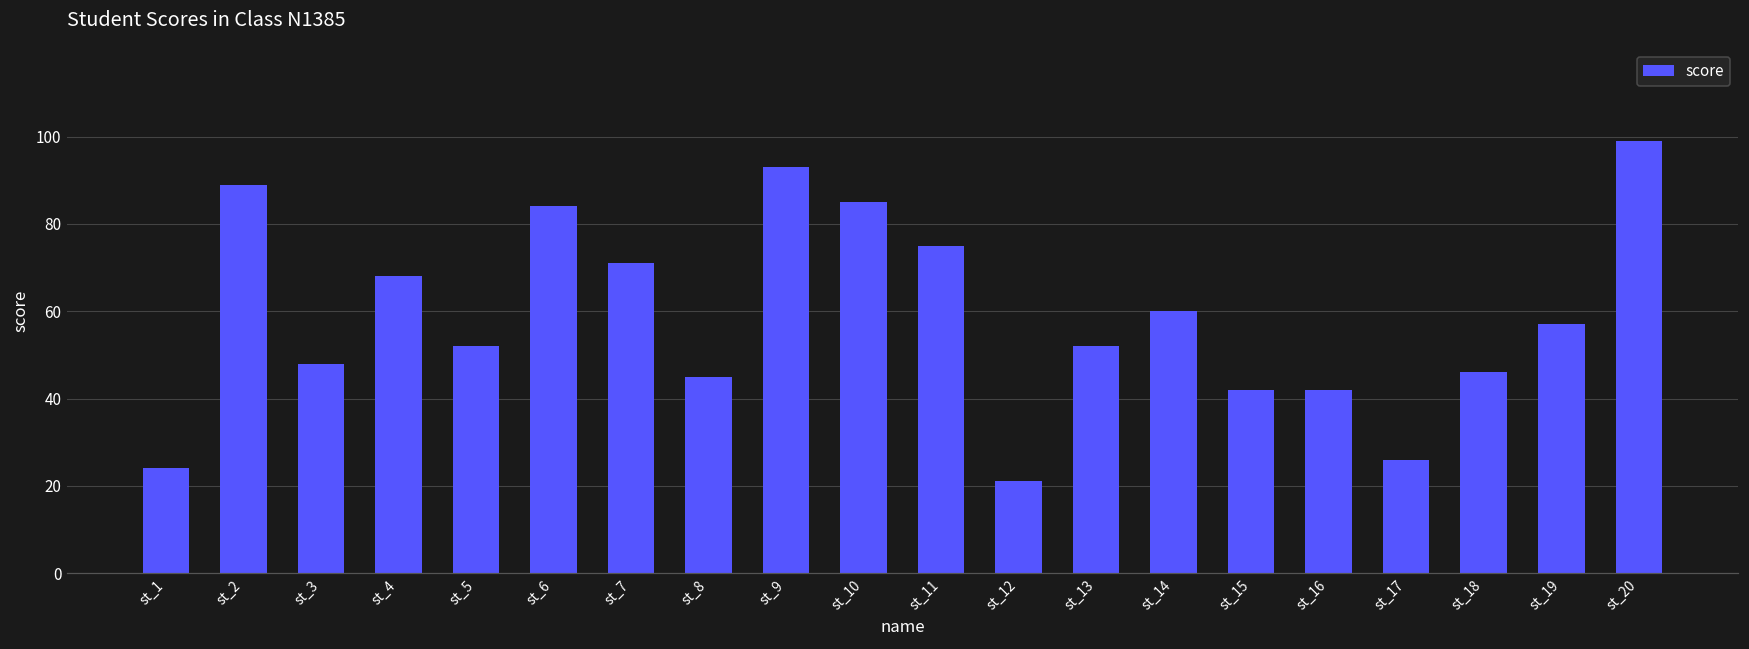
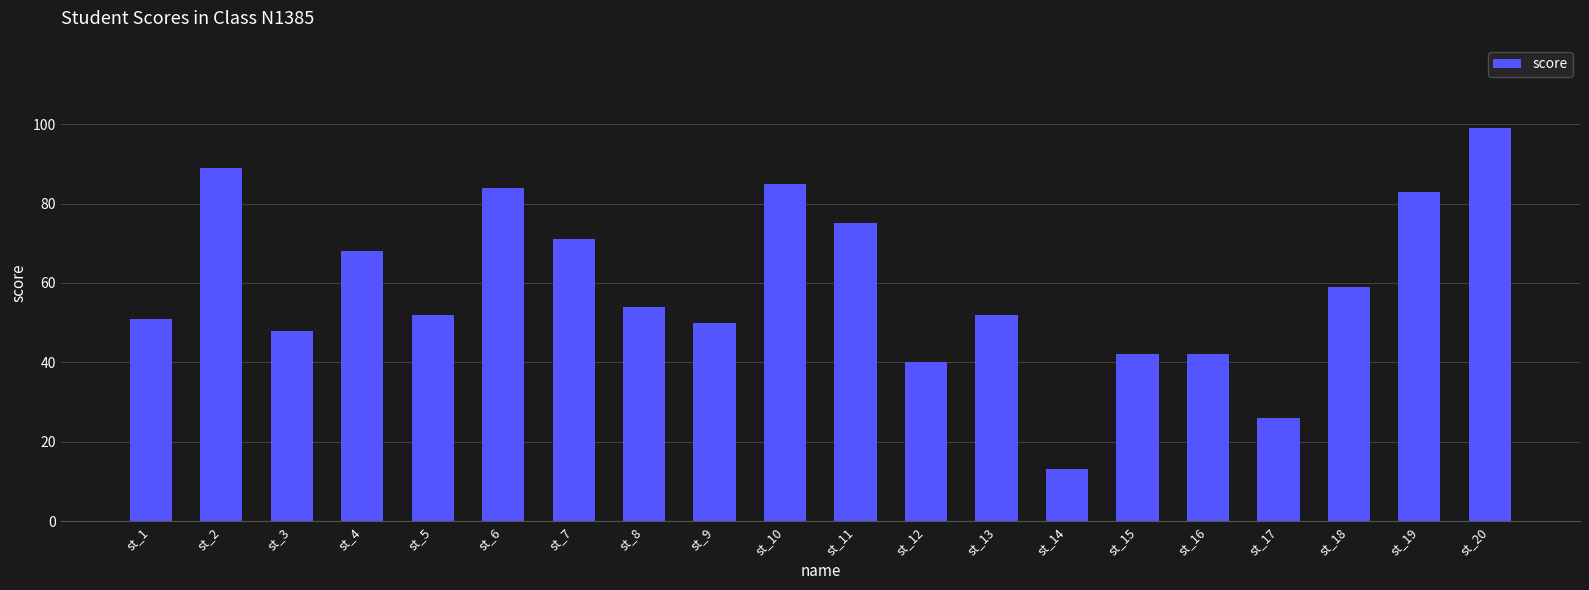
st_1: 24 -> 51
st_8: 45 -> 54
st_9: 93 -> 50
st_12: 21 -> 40
st_14: 60 -> 13
st_18: 46 -> 59
st_19: 57 -> 83
